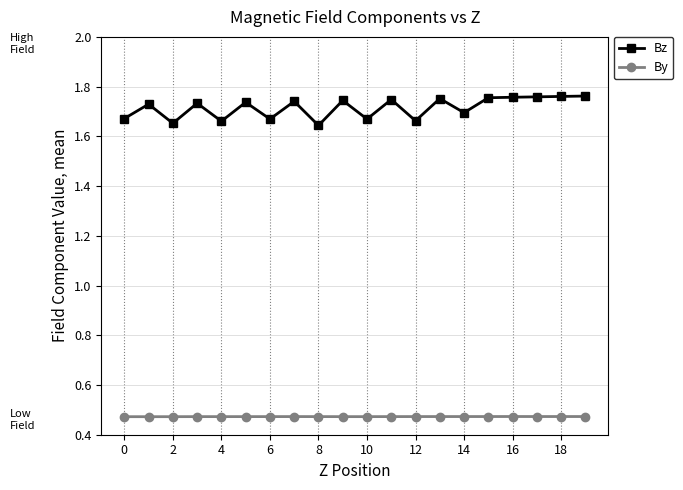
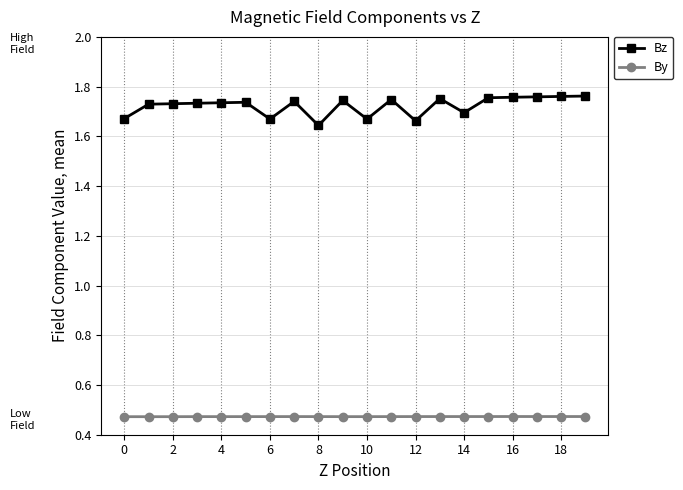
Bz, 2: 1.65 -> 1.73
Bz, 4: 1.66 -> 1.74
